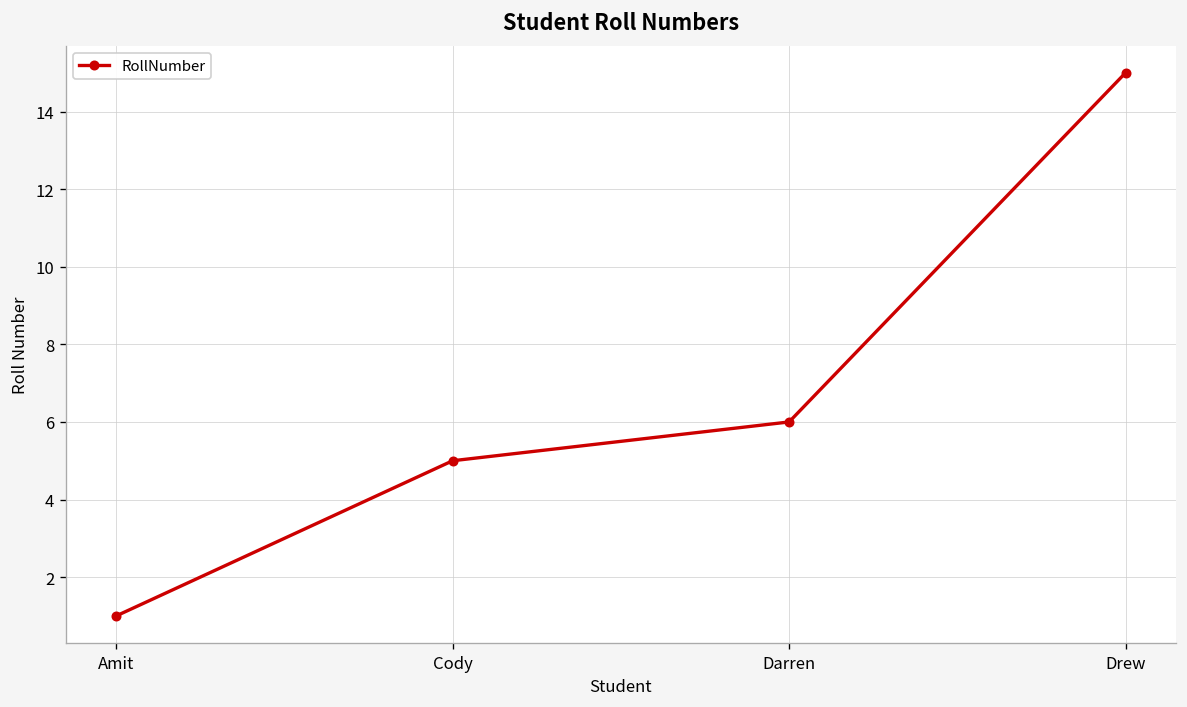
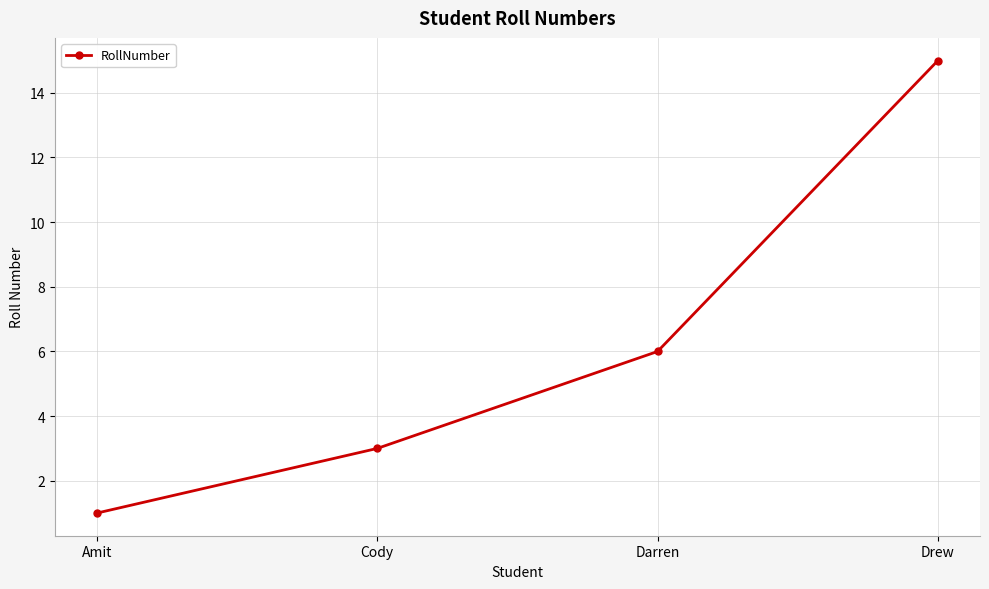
Cody: 5 -> 3
